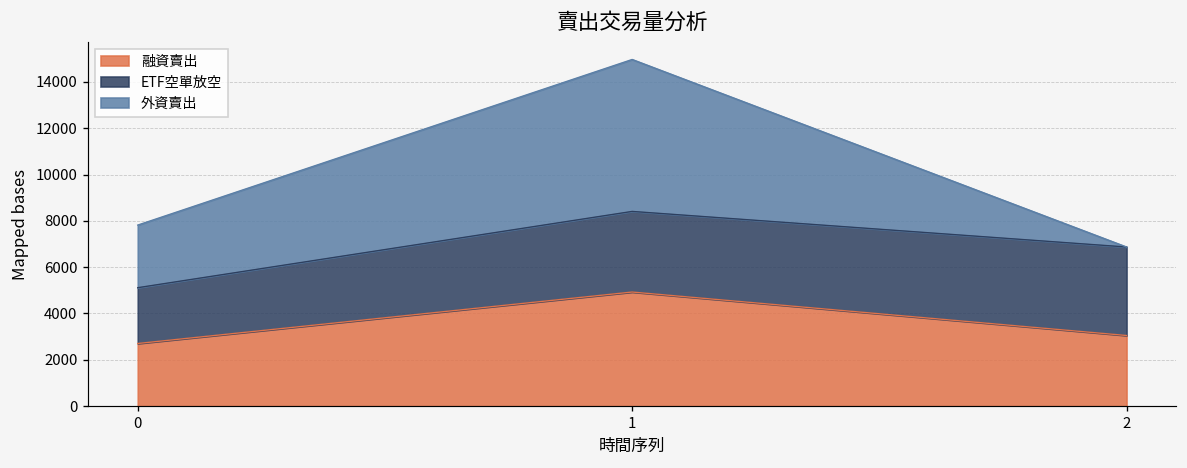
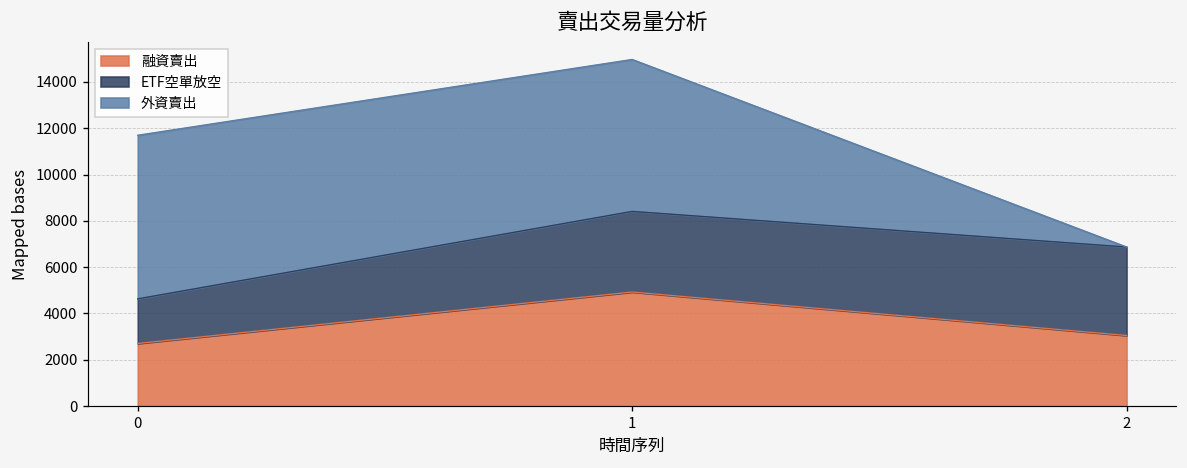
ETF空單放空, 0: 2400 -> 1900
外資賣出, 0: 2700 -> 7100
